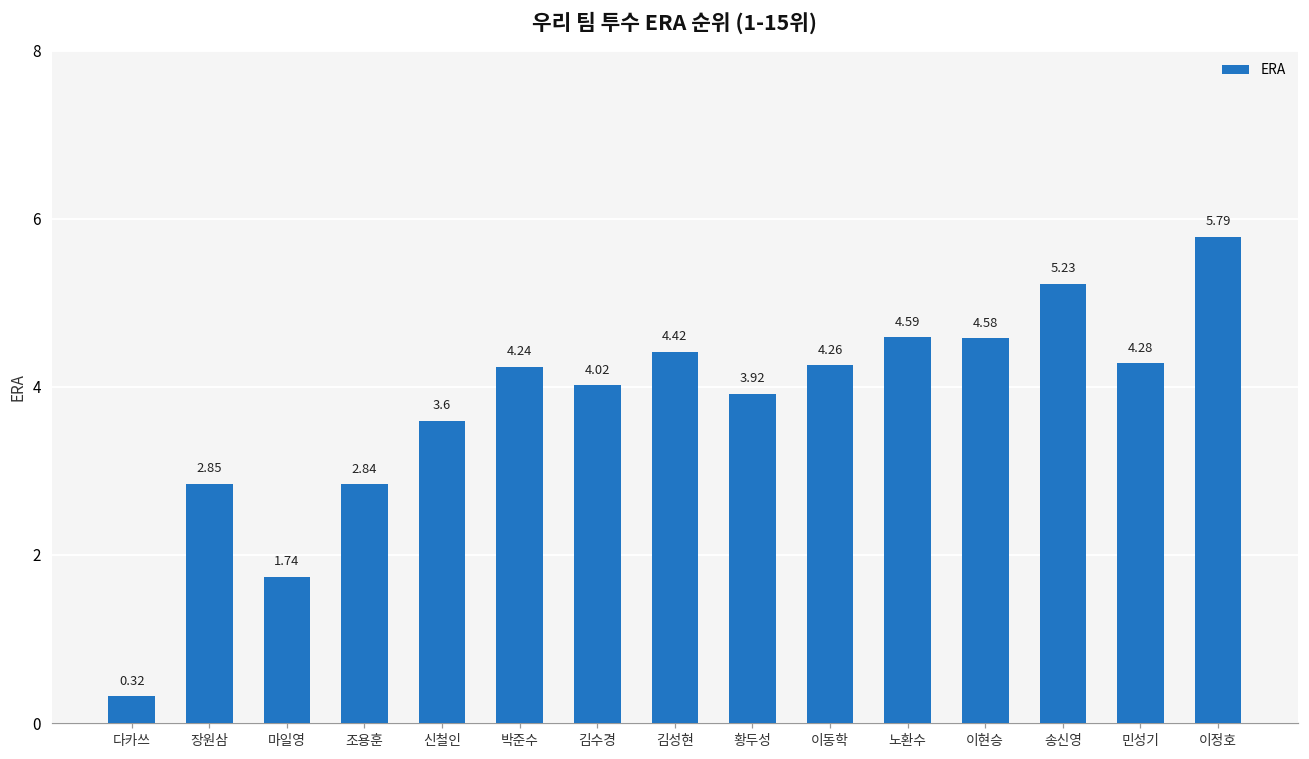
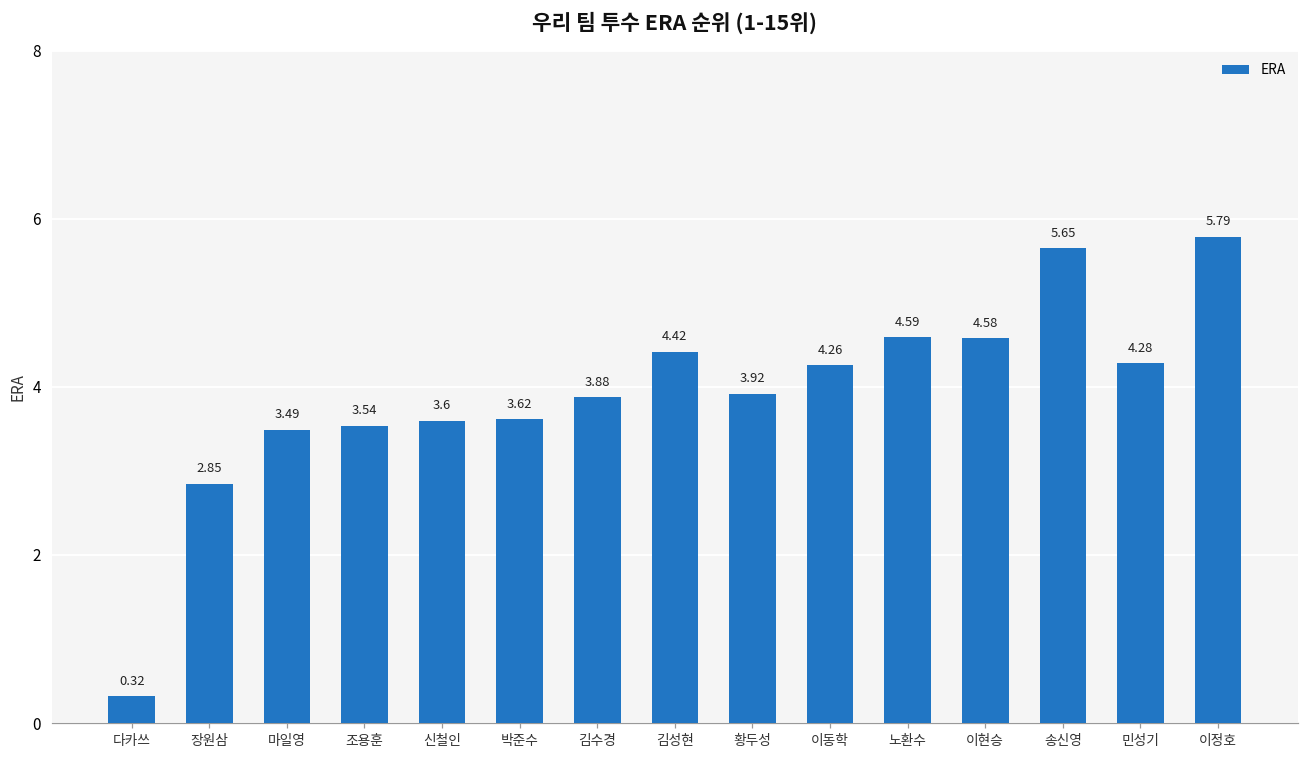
마일영: 1.74 -> 3.49
조용훈: 2.84 -> 3.54
박준수: 4.24 -> 3.62
김수경: 4.02 -> 3.88
송신영: 5.23 -> 5.65
